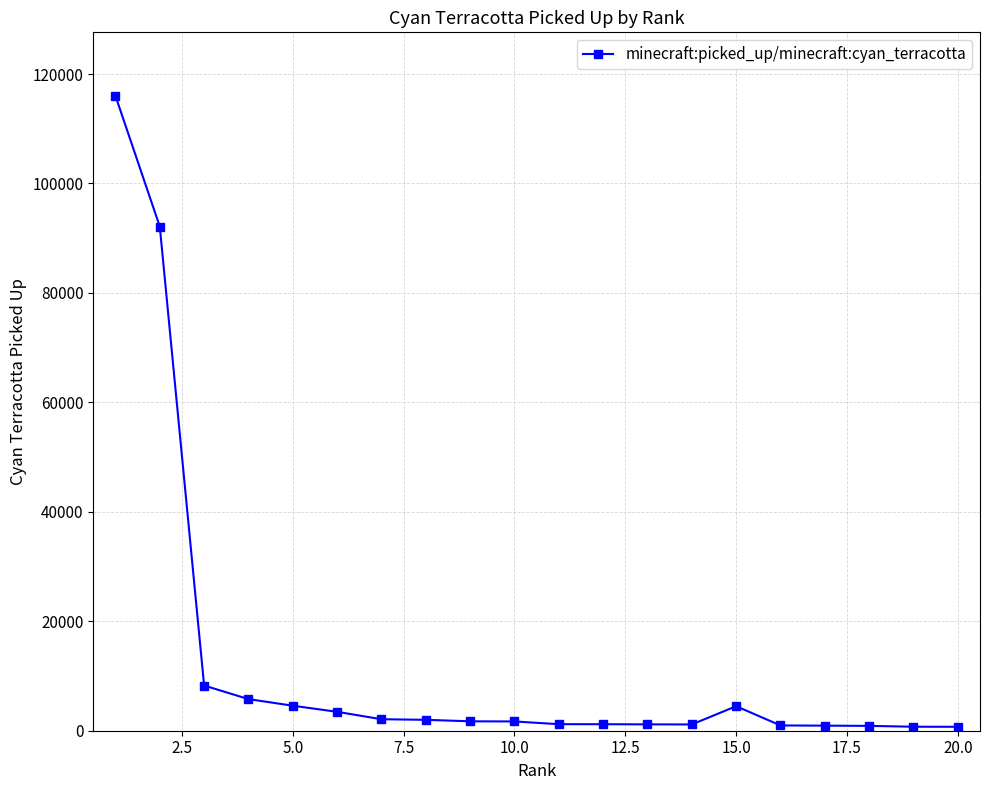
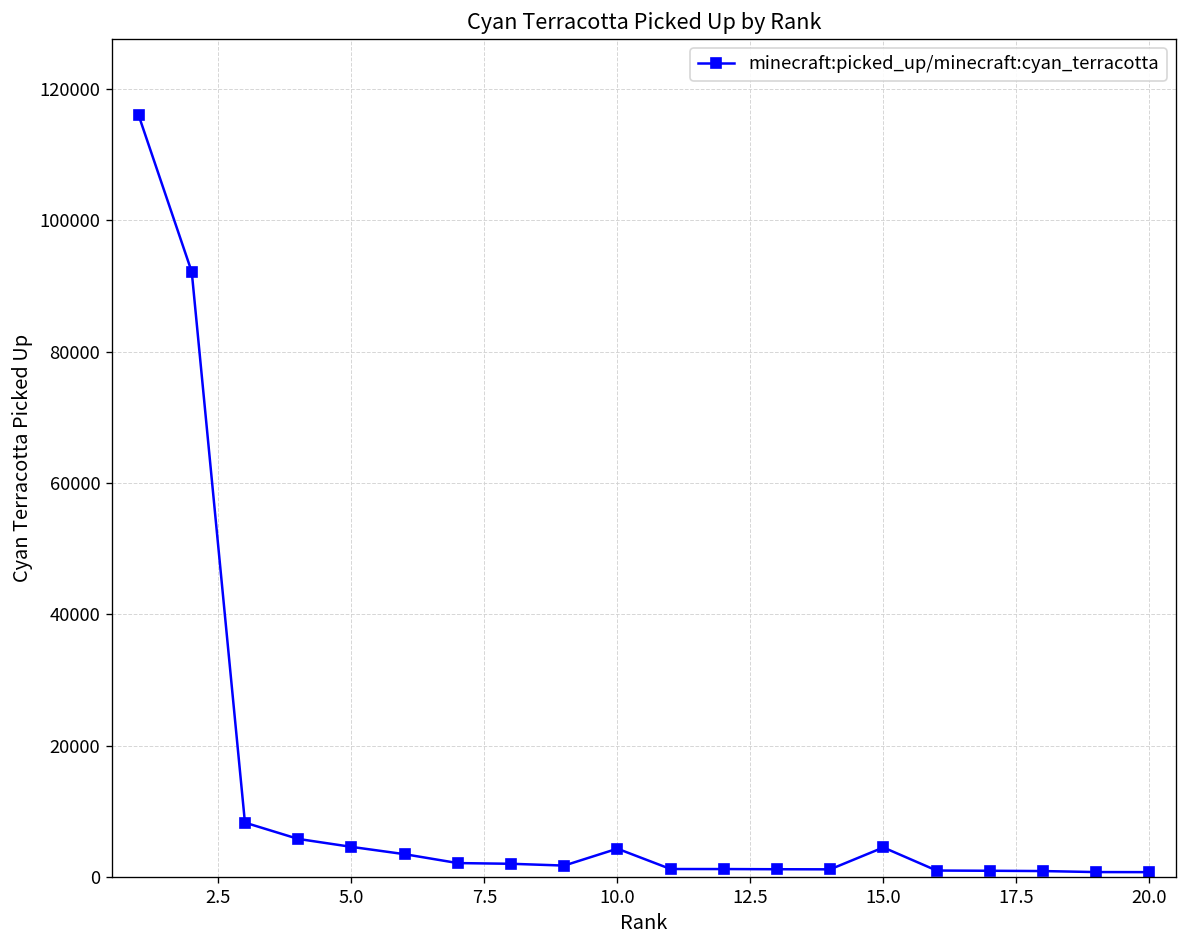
10.0: 2000 -> 4000
